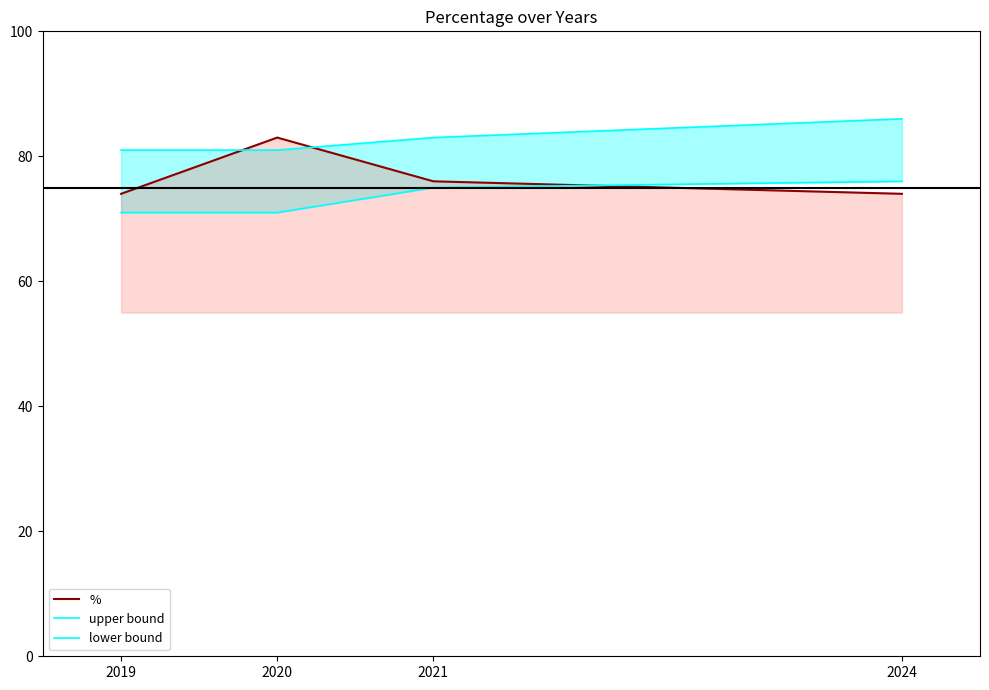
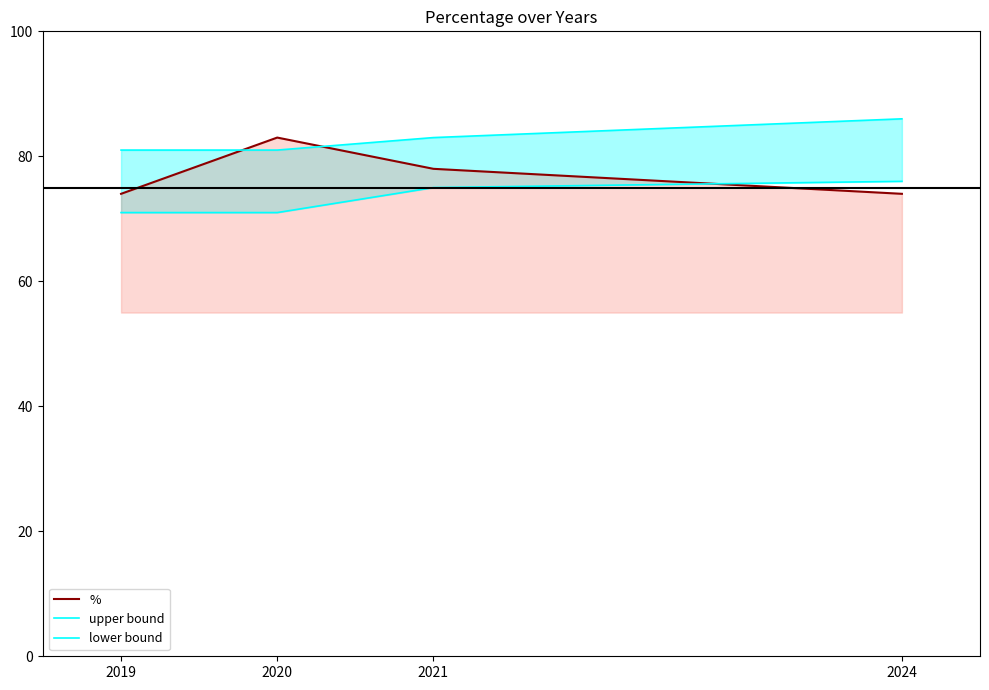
%, 2021: 76 -> 78
